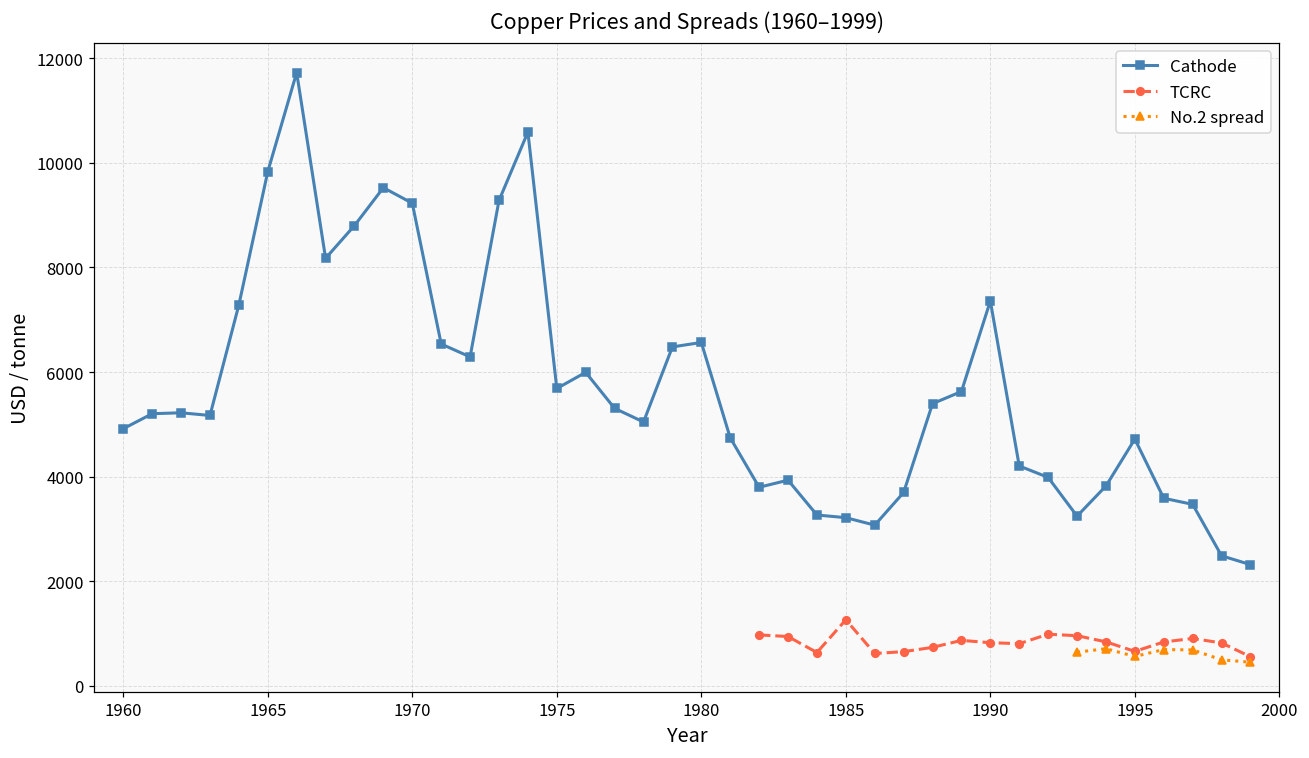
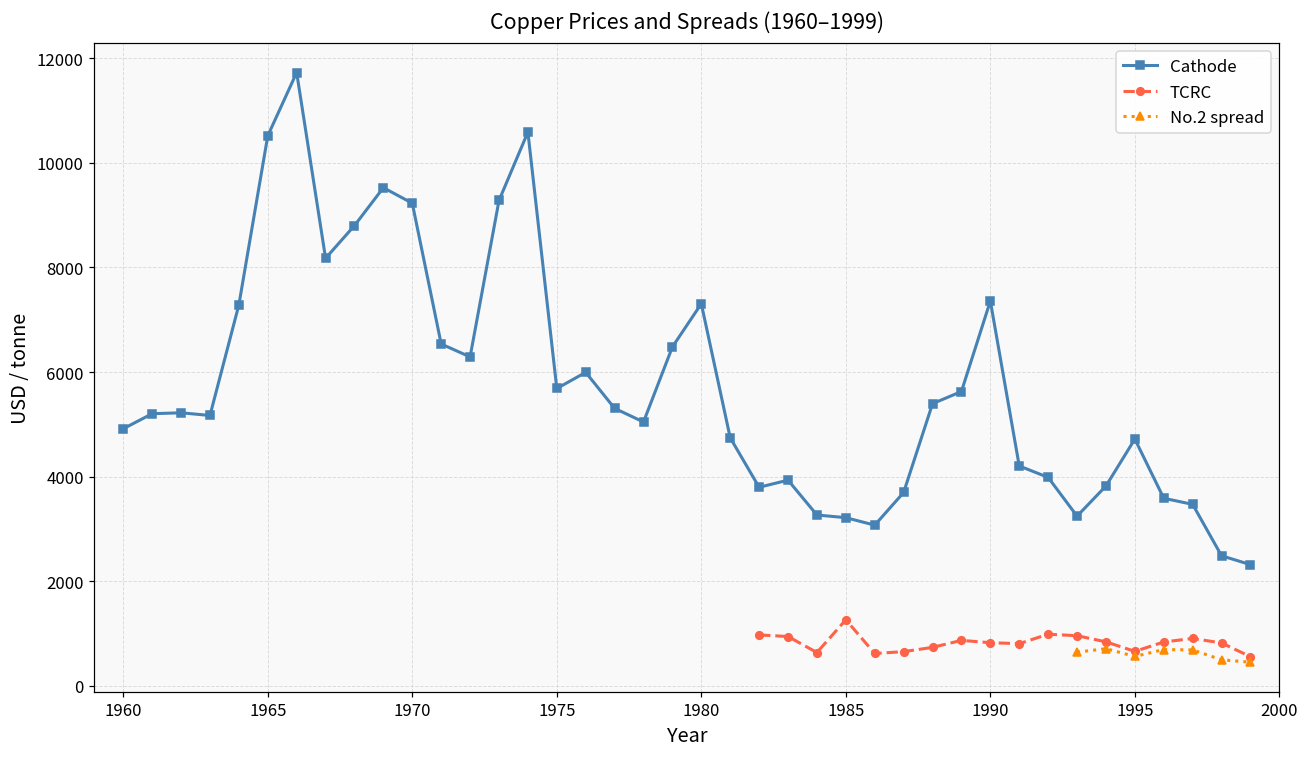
Cathode, 1965: 9800 -> 10500
Cathode, 1980: 6600 -> 7300
